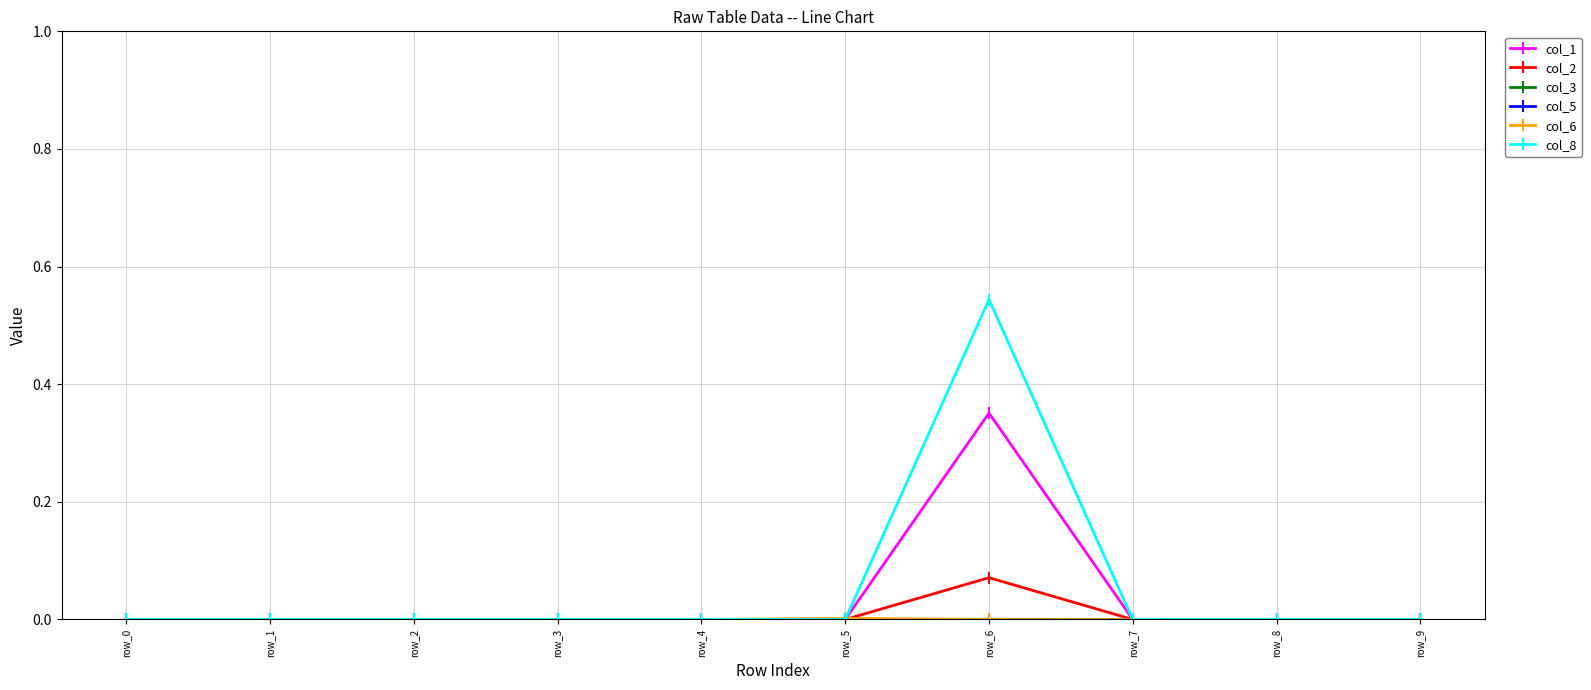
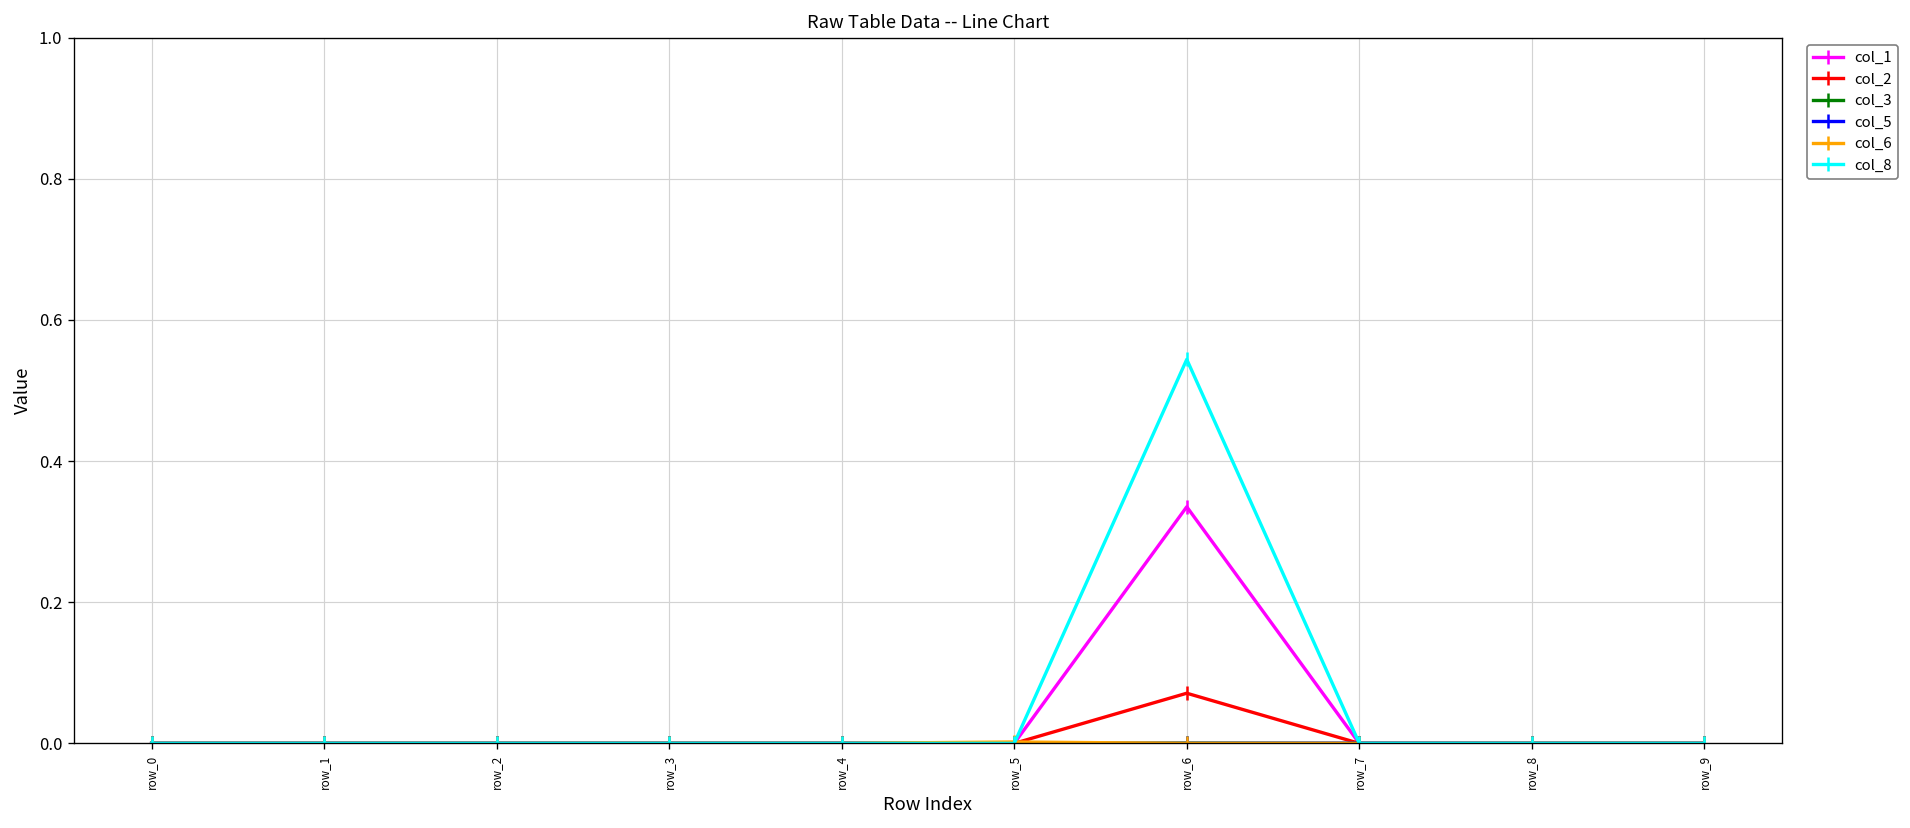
col_1, row_6: 0.35 -> 0.34
